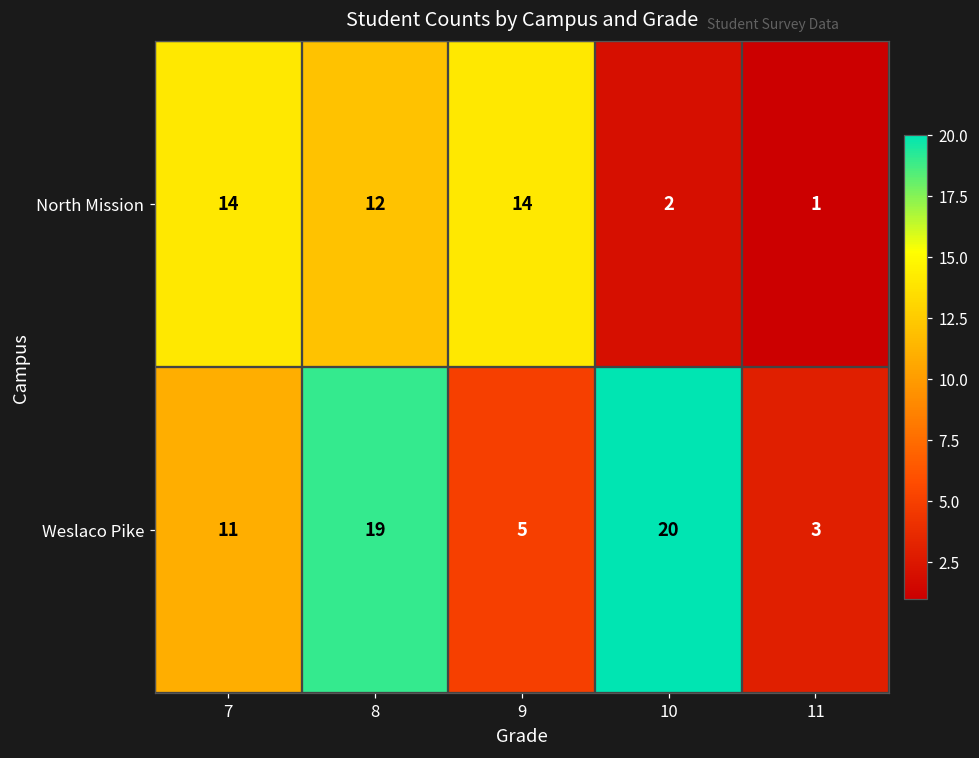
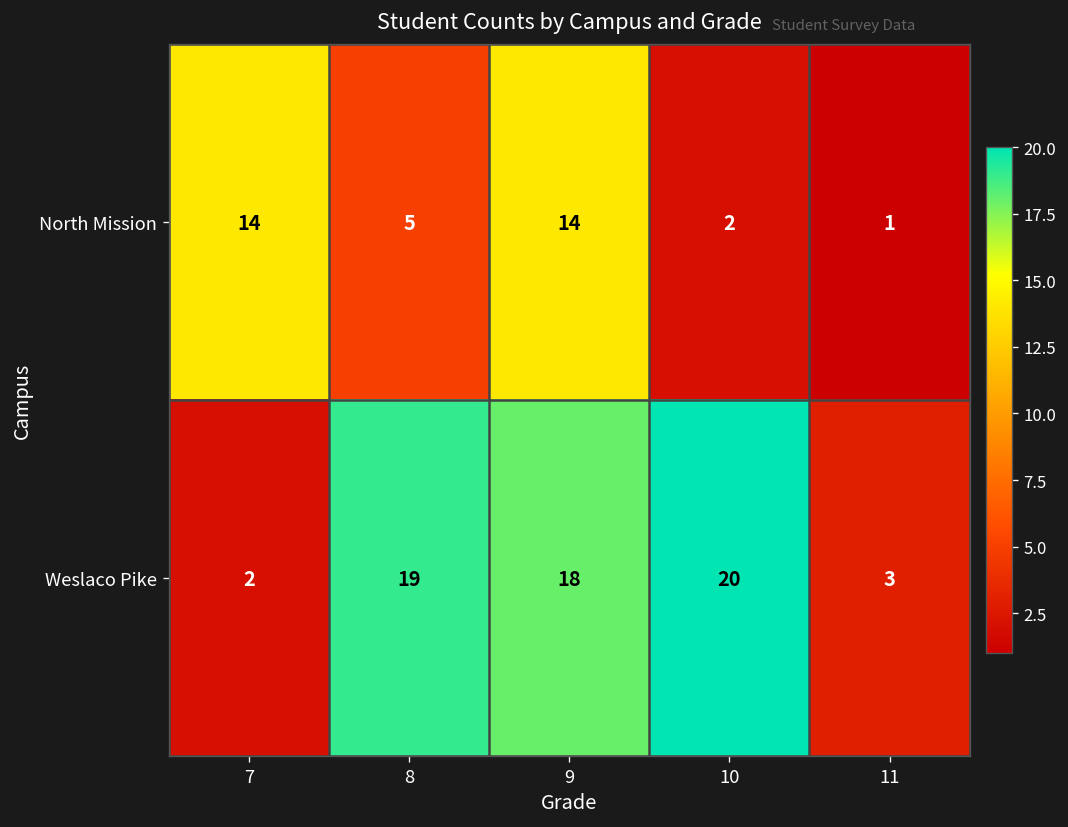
North Mission, 8: 12 -> 5
Weslaco Pike, 7: 11 -> 2
Weslaco Pike, 9: 5 -> 18
